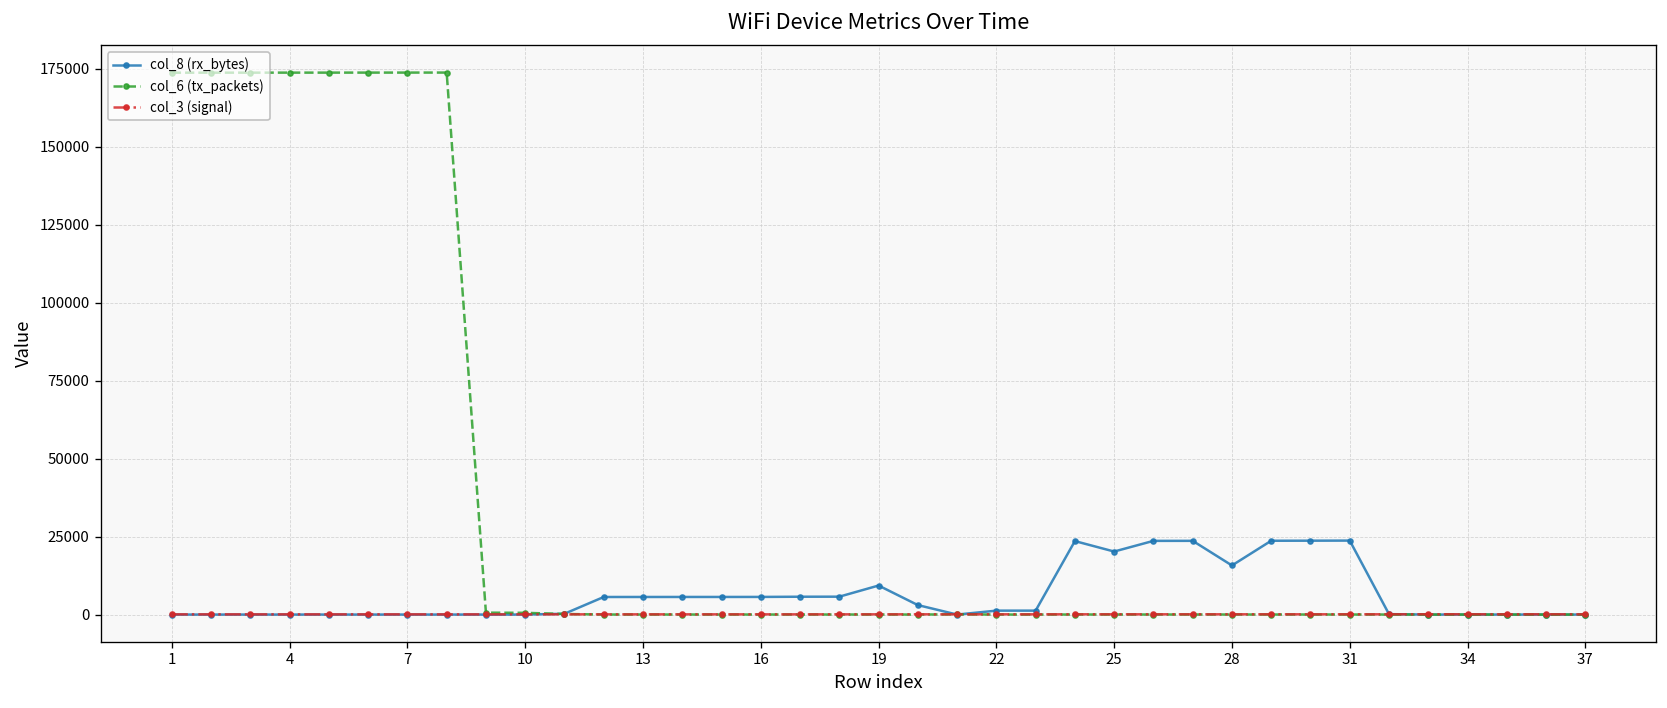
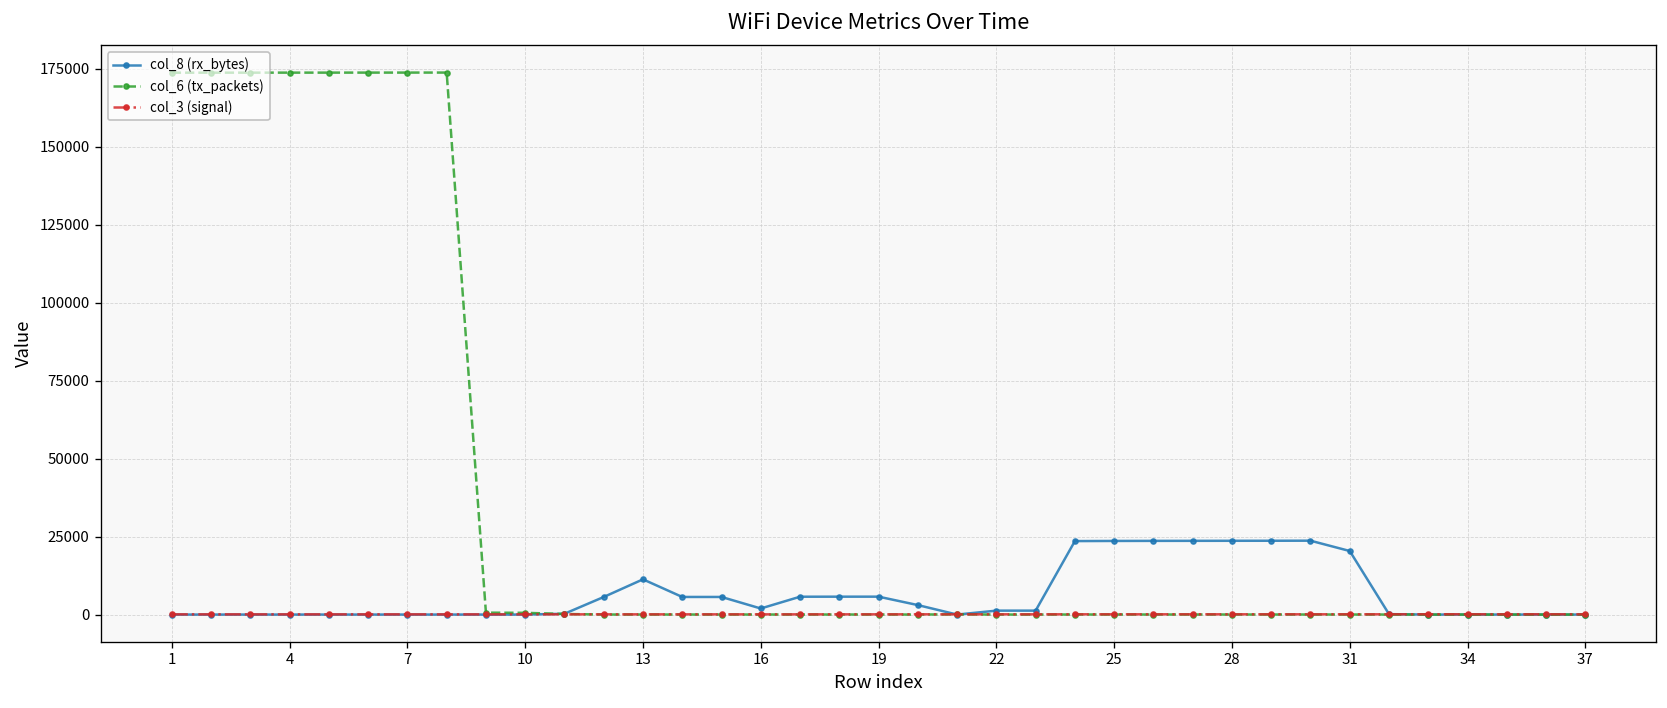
col_8 (rx_bytes), 13: 6000 -> 11000
col_8 (rx_bytes), 16: 6000 -> 2000
col_8 (rx_bytes), 19: 9000 -> 6000
col_8 (rx_bytes), 25: 20000 -> 24000
col_8 (rx_bytes), 28: 16000 -> 24000
col_8 (rx_bytes), 31: 24000 -> 20000
